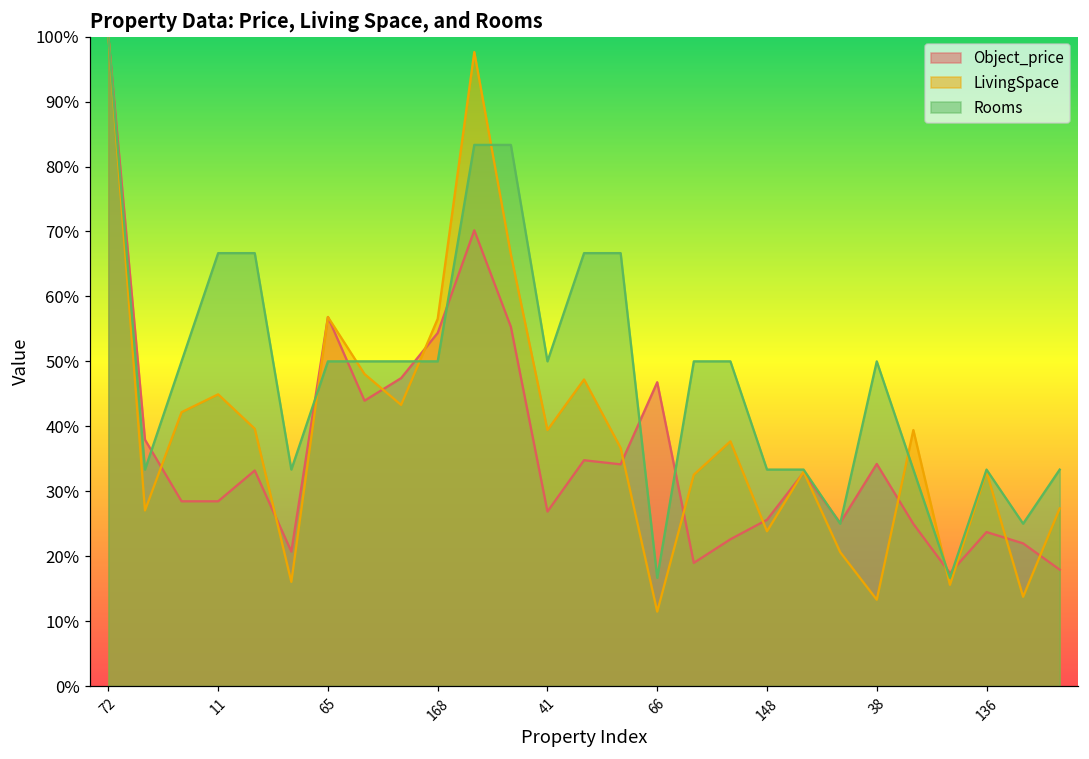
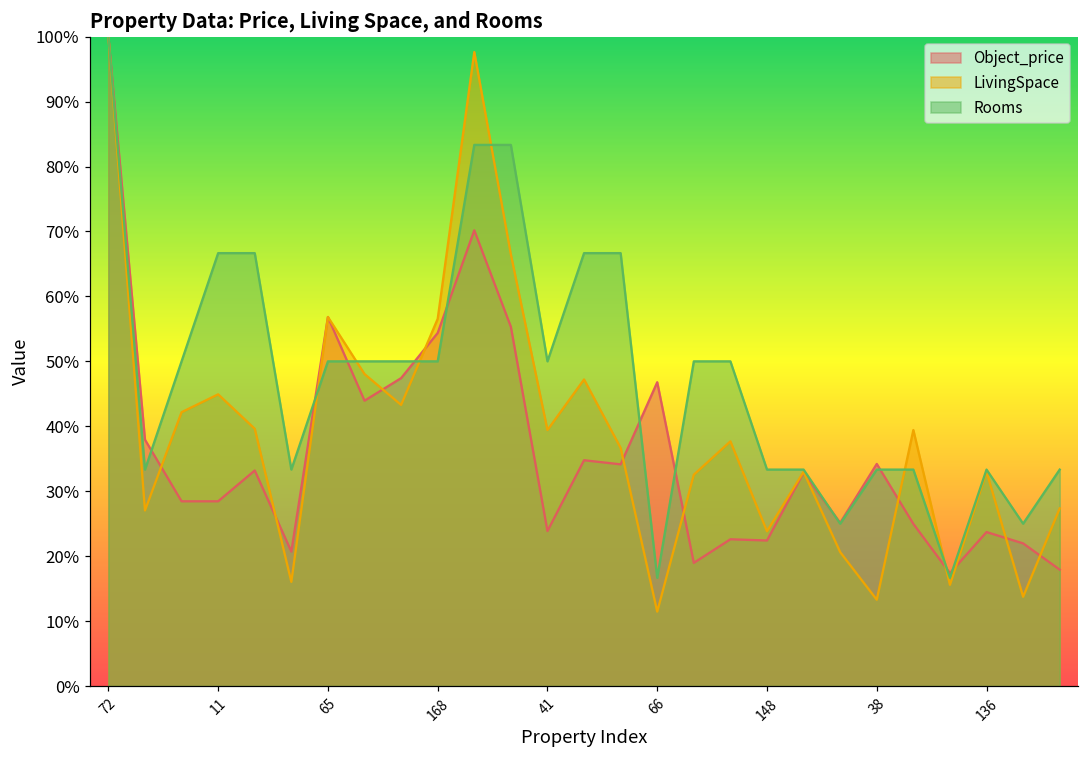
Object_price, 41: 27% -> 24%
Object_price, 148: 26% -> 22%
Rooms, 38: 50% -> 33%
